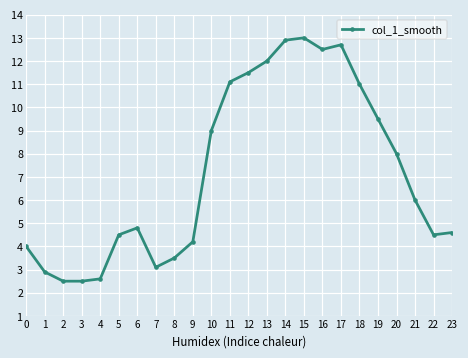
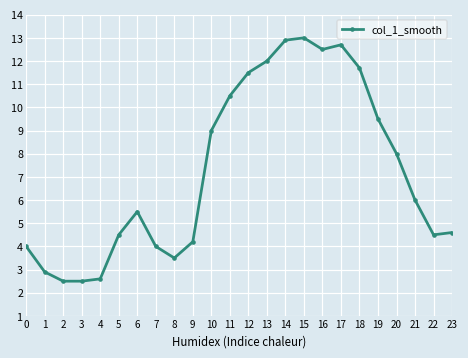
6: 4.8 -> 5.5
7: 3.1 -> 4.0
11: 11.1 -> 10.5
18: 11.0 -> 11.7
